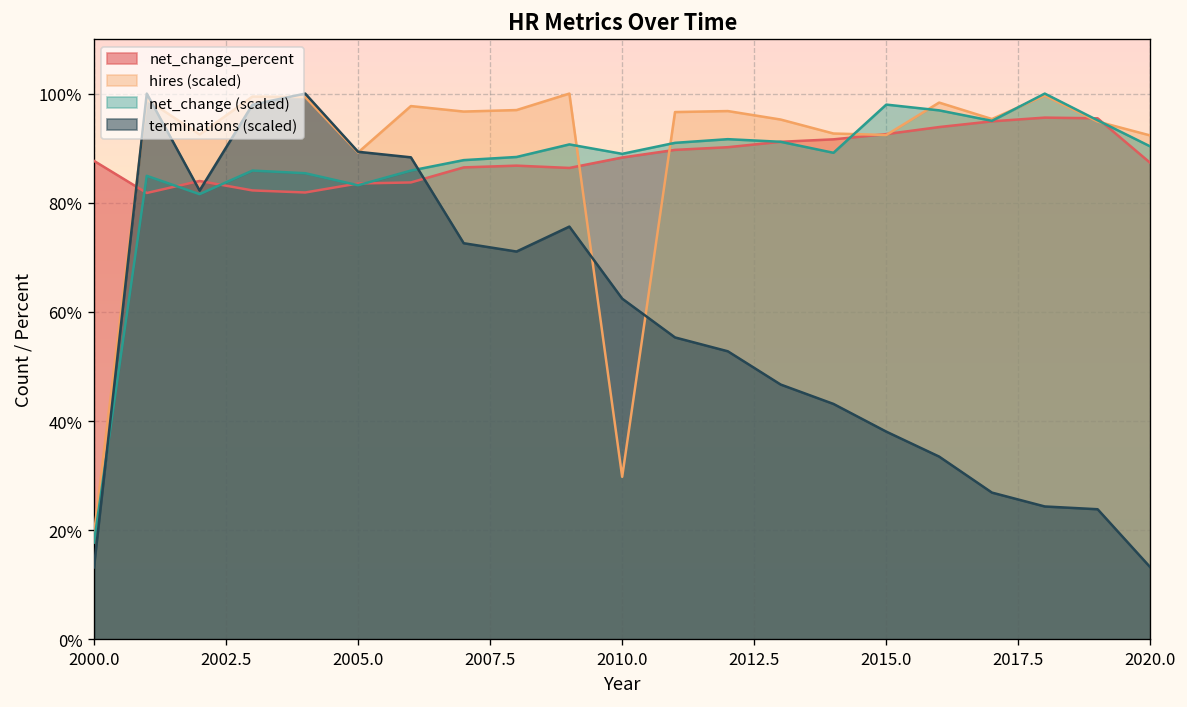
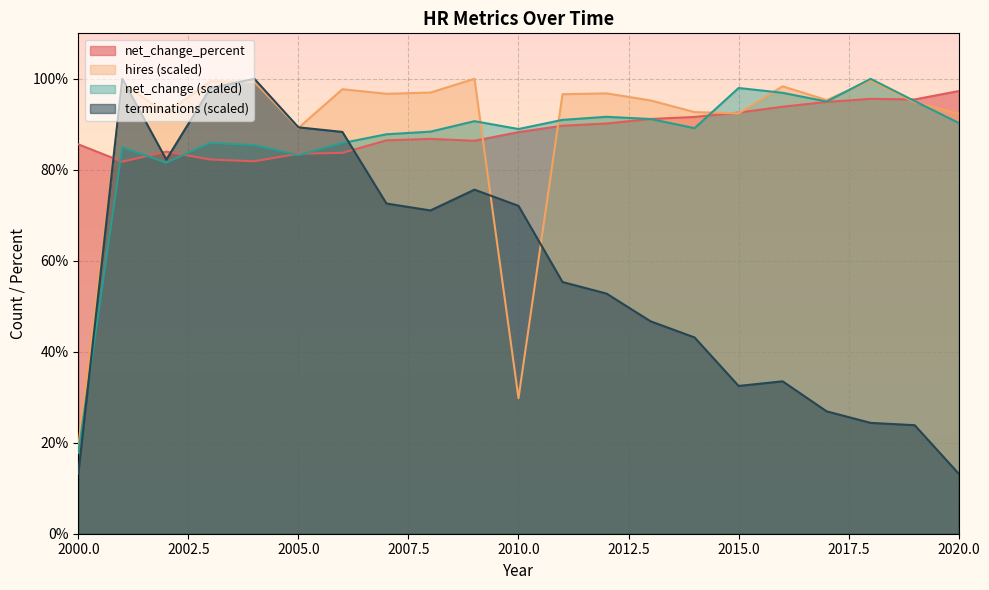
net_change_percent, 2000.0: 88% -> 86%
terminations (scaled), 2010.0: 62% -> 72%
terminations (scaled), 2015.0: 38% -> 32%
net_change_percent, 2020.0: 87% -> 97%
